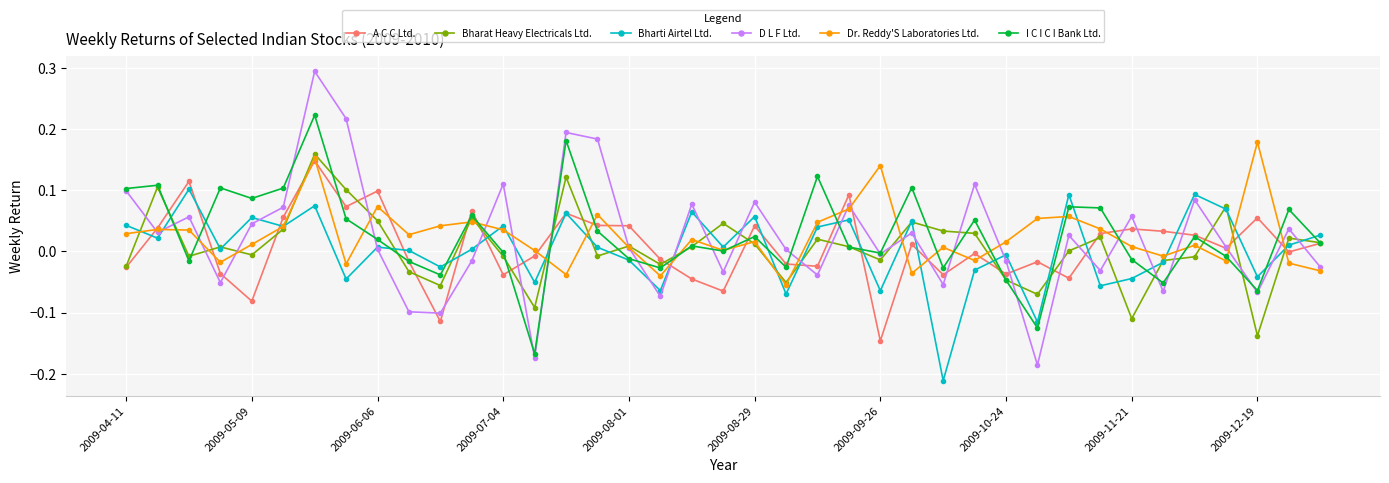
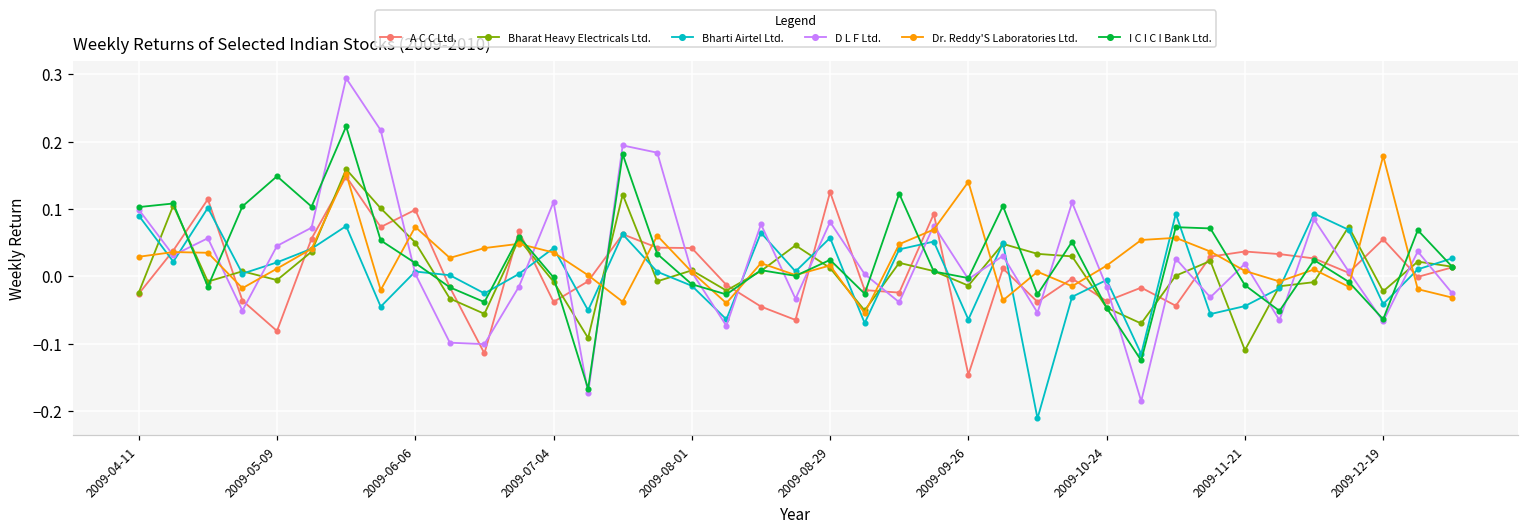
Bharti Airtel Ltd., 2009-04-11: 0.04 -> 0.09
Bharti Airtel Ltd., 2009-05-09: 0.06 -> 0.02
I C I C I Bank Ltd., 2009-05-09: 0.09 -> 0.15
A C C Ltd., 2009-08-29: 0.04 -> 0.13
D L F Ltd., 2009-11-21: 0.06 -> 0.02
Bharat Heavy Electricals Ltd., 2009-12-19: -0.14 -> -0.02
